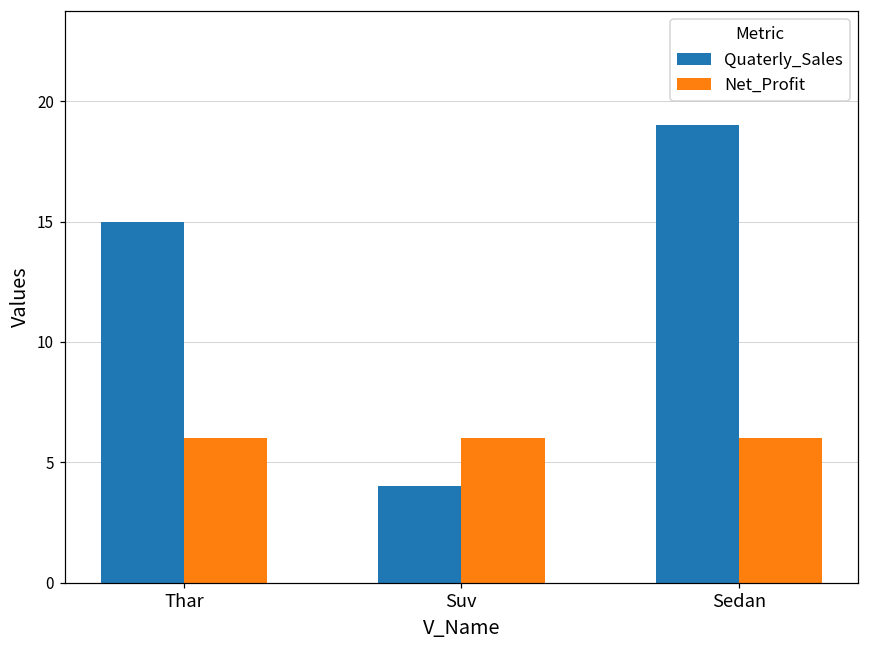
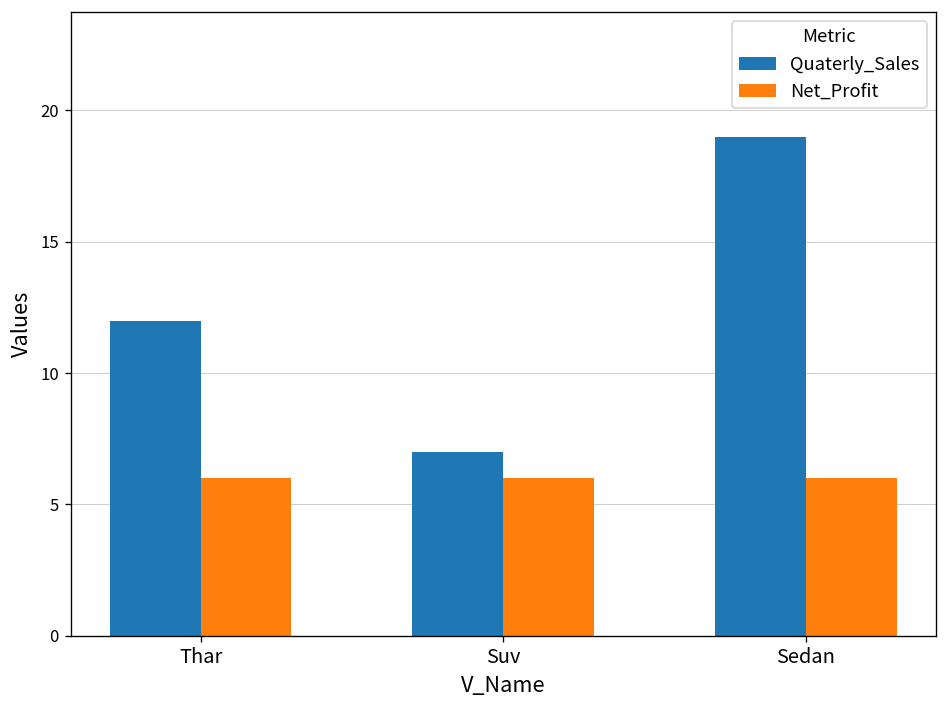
Quaterly_Sales, Thar: 15 -> 12
Quaterly_Sales, Suv: 4 -> 7
